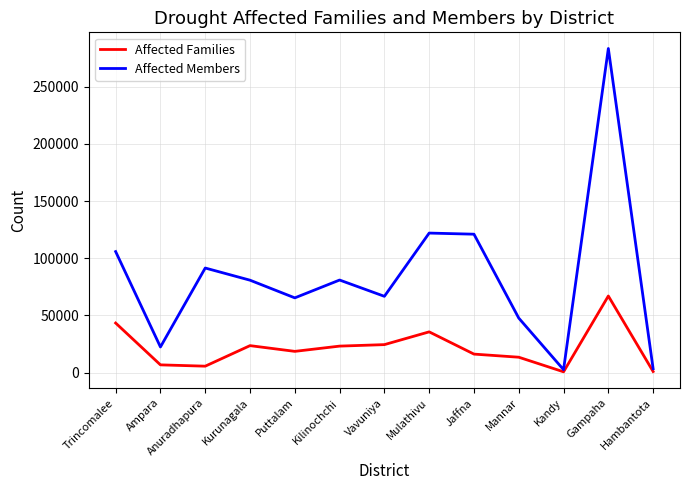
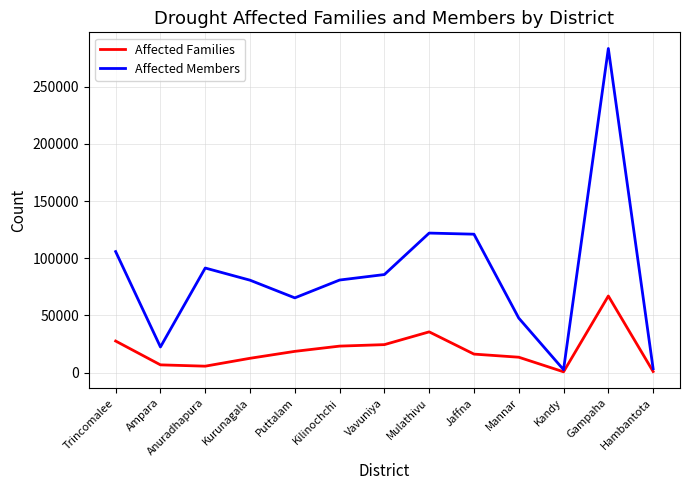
Affected Families, Trincomalee: 43000 -> 28000
Affected Families, Kurunagala: 24000 -> 13000
Affected Members, Vavuniya: 67000 -> 86000
